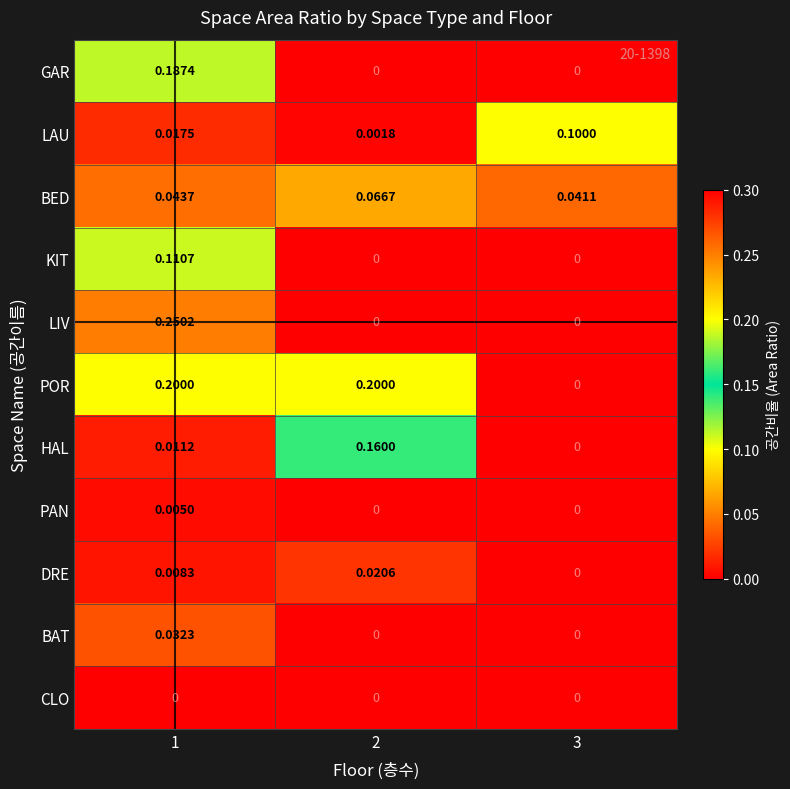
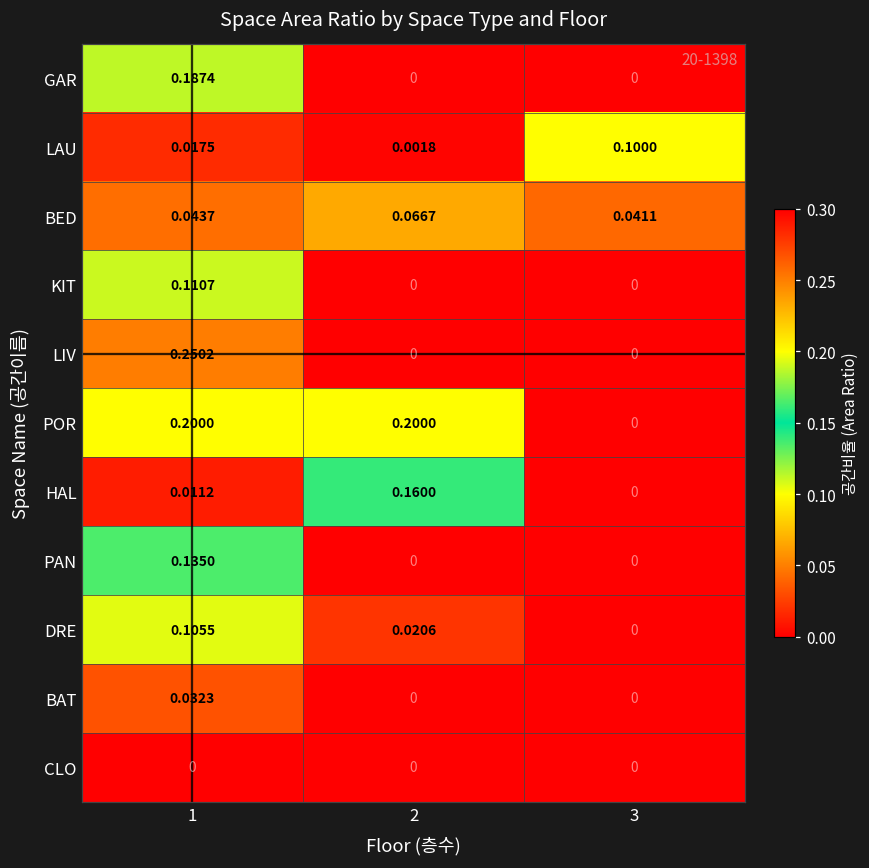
PAN, 1: 0.0050 -> 0.1350
DRE, 1: 0.0083 -> 0.1055
